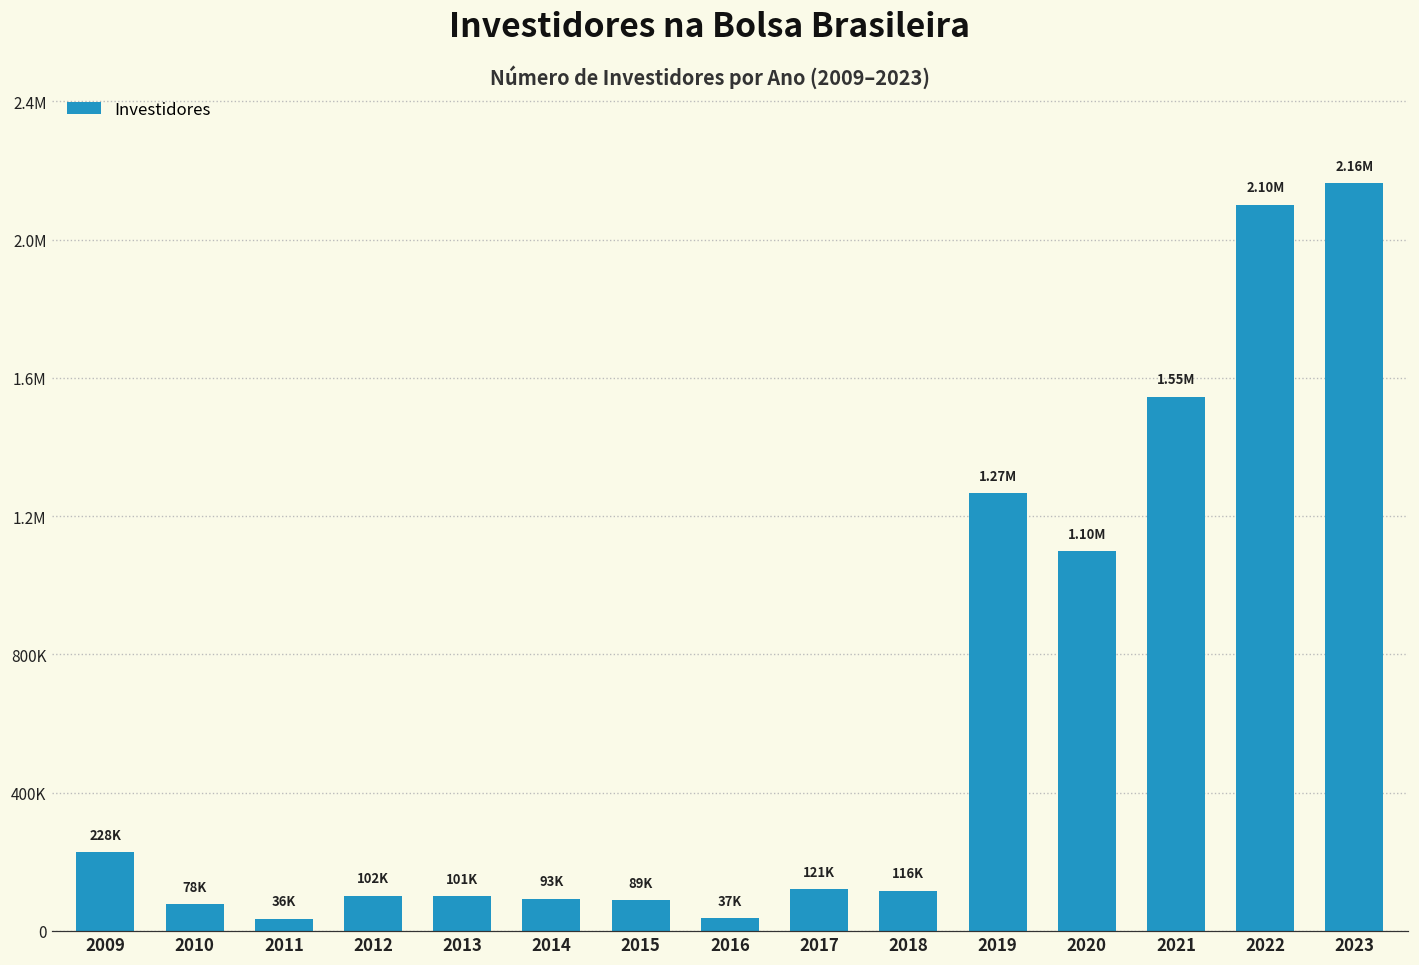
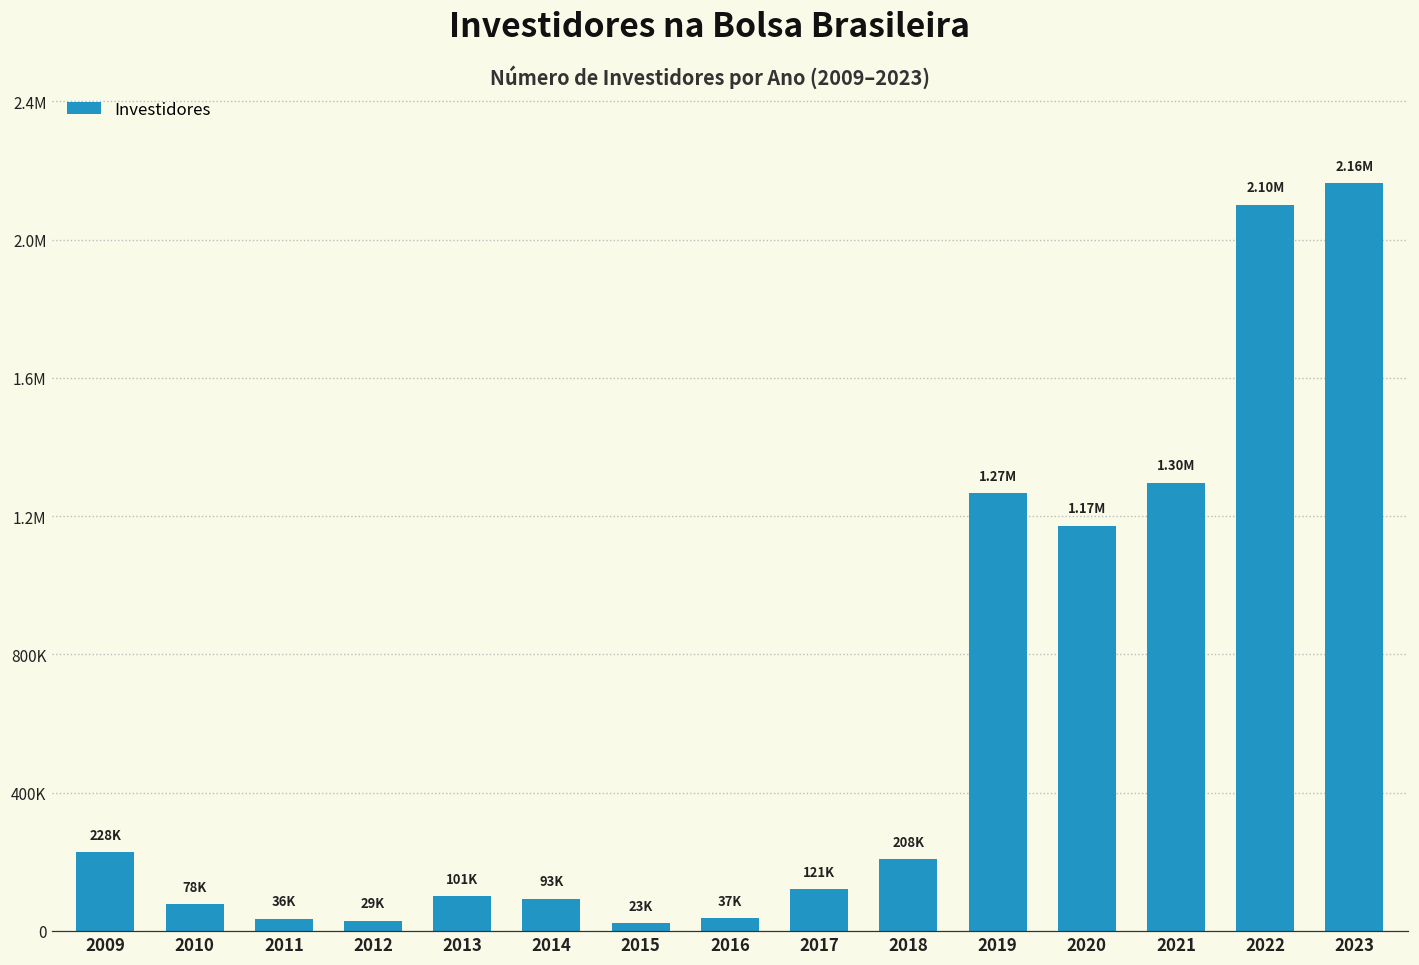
2012: 102K -> 29K
2015: 89K -> 23K
2018: 116K -> 208K
2020: 1.10M -> 1.17M
2021: 1.55M -> 1.30M
